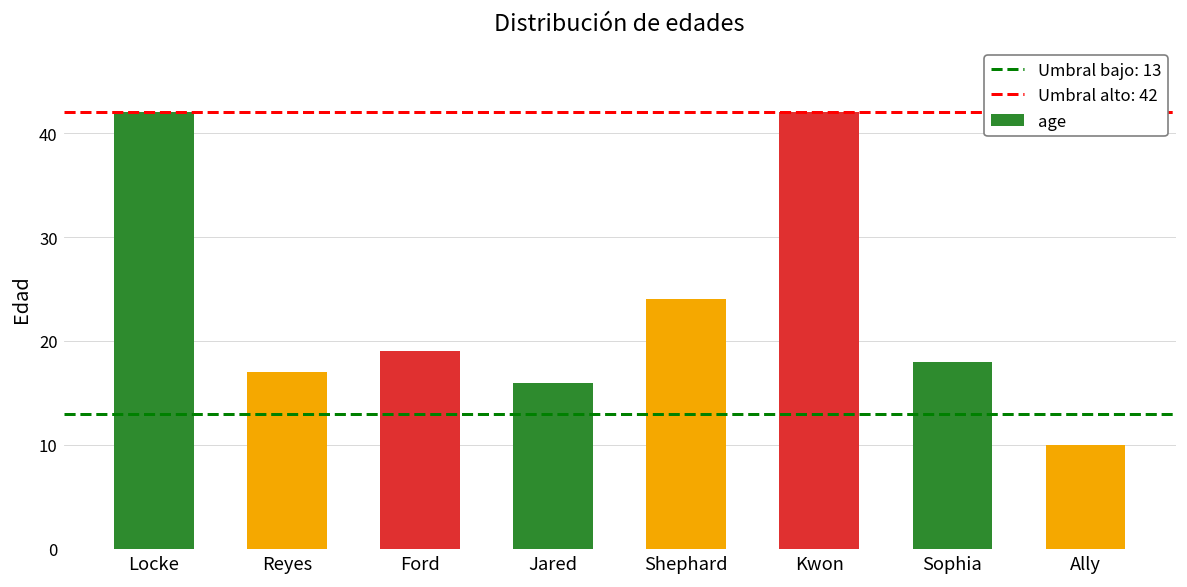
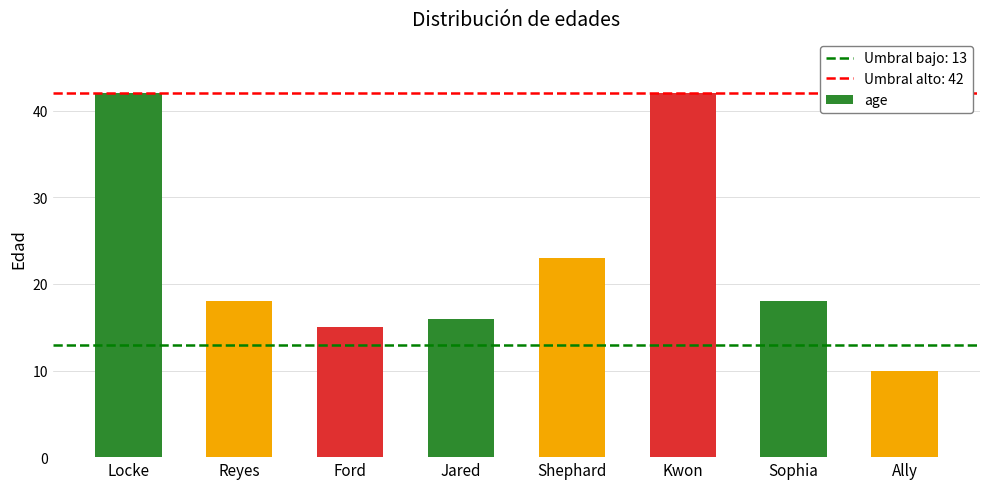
Reyes: 17 -> 18
Ford: 19 -> 15
Shephard: 24 -> 23
